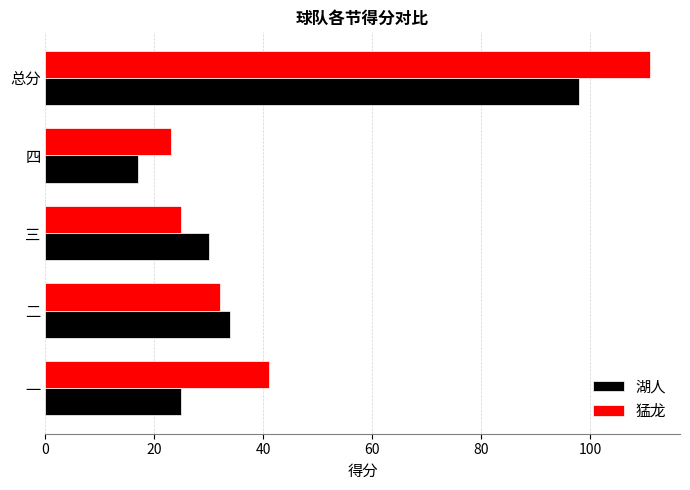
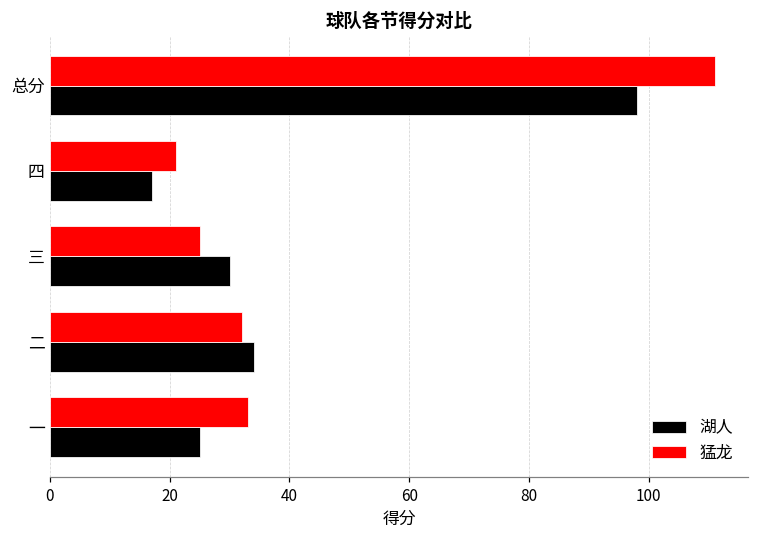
猛龙, 四: 23 -> 21
猛龙, 一: 41 -> 33
